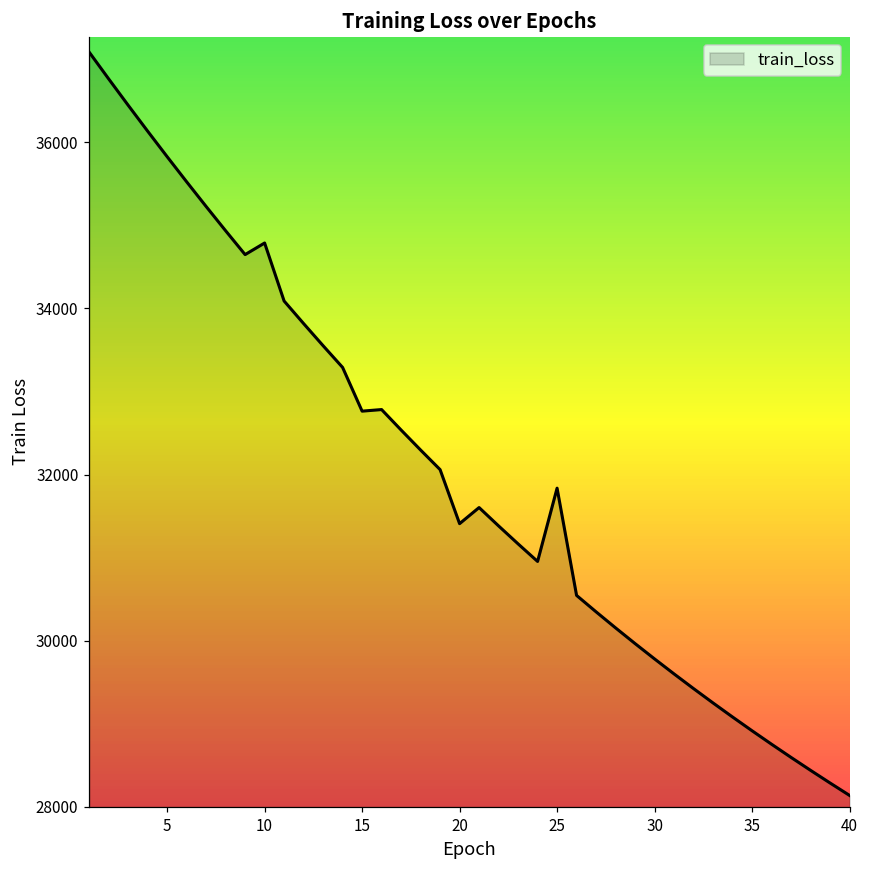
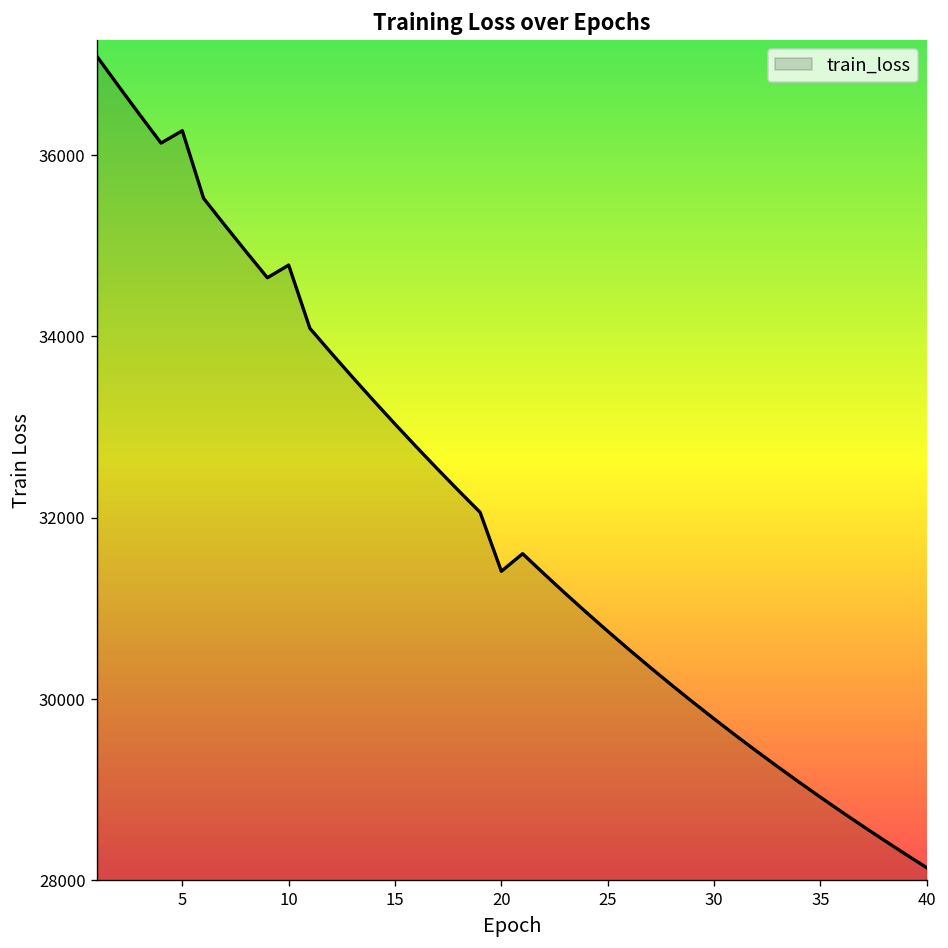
5: 35800 -> 36300
15: 32800 -> 33000
25: 31800 -> 30700
